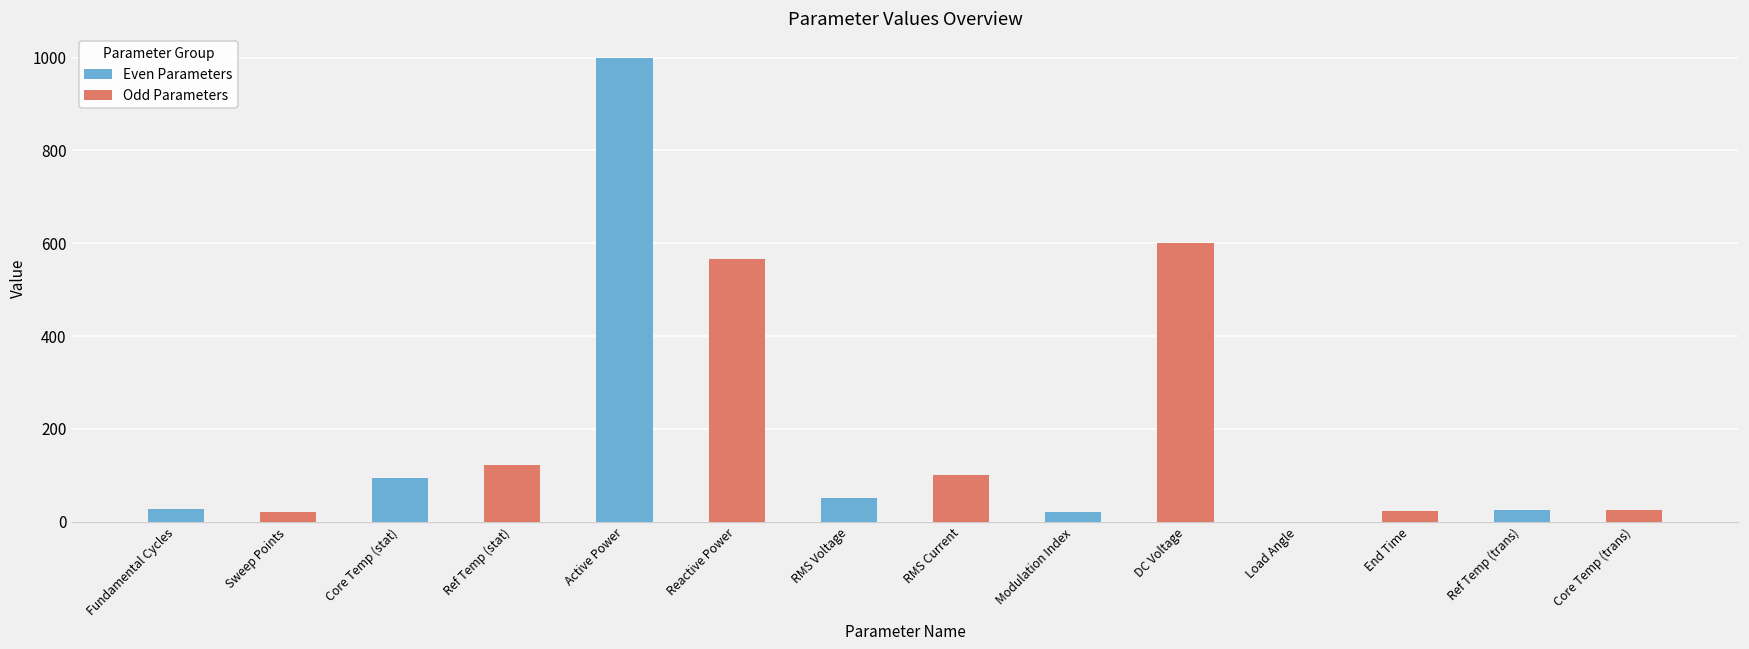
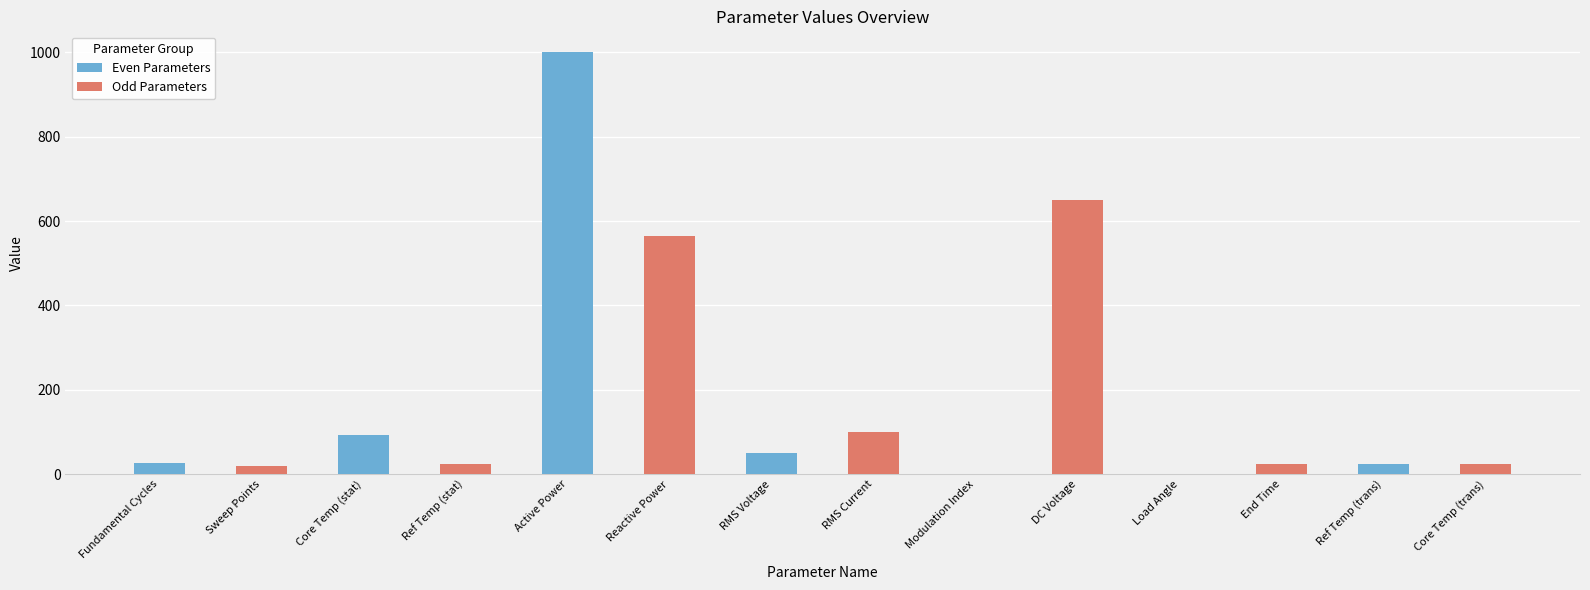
Ref Temp (stat): 120 -> 30
Modulation Index: 20 -> 0
DC Voltage: 600 -> 650
